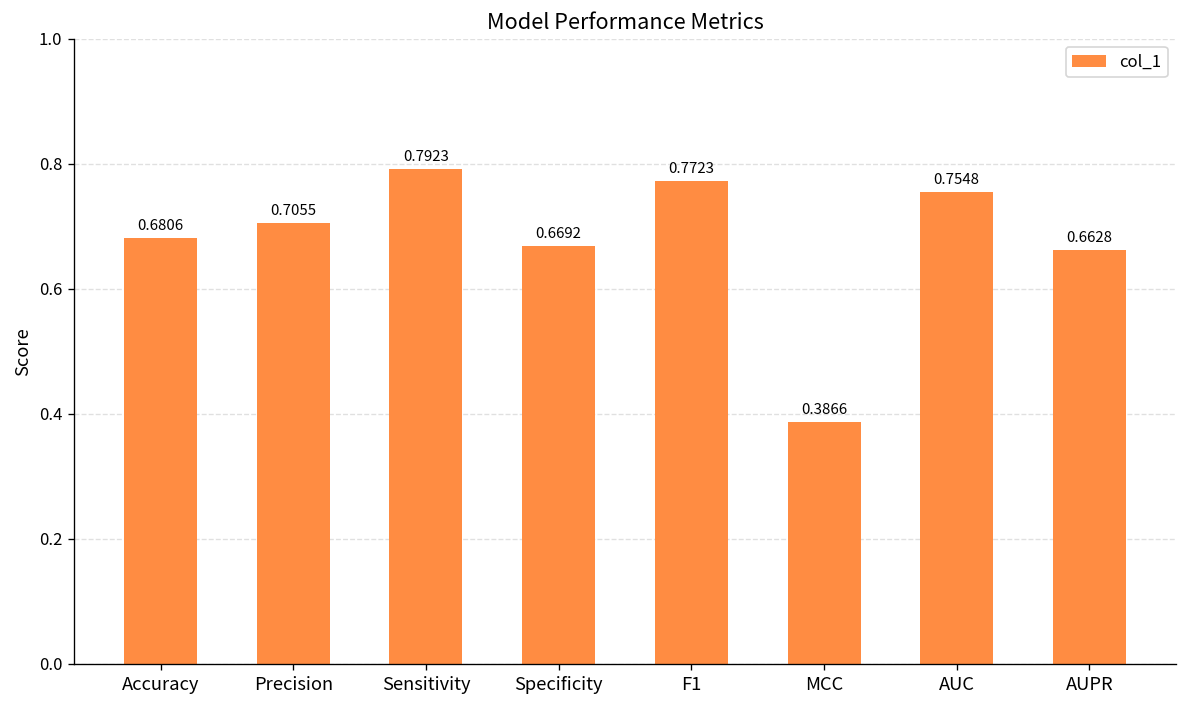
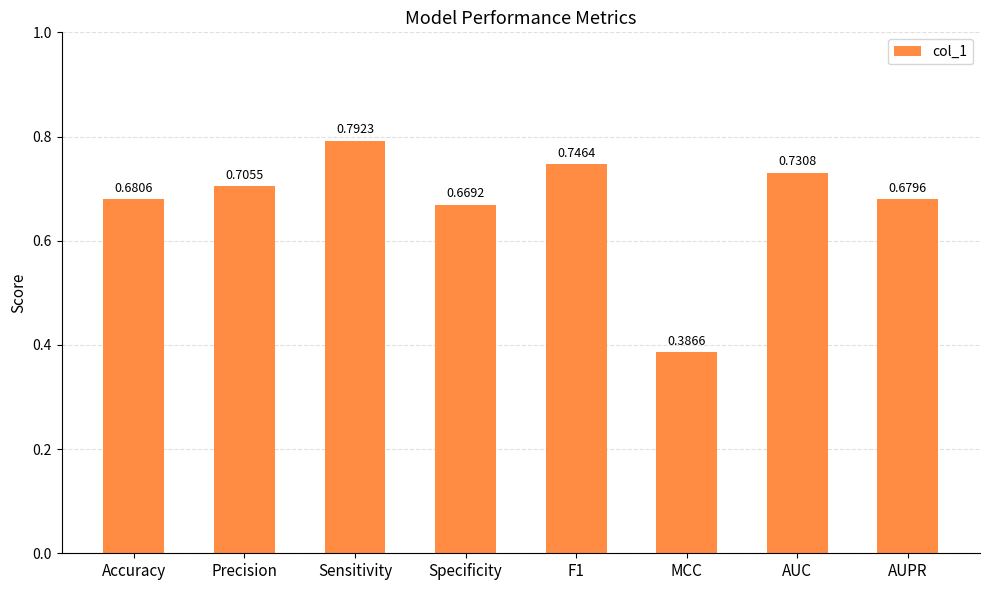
F1: 0.7723 -> 0.7464
AUC: 0.7548 -> 0.7308
AUPR: 0.6628 -> 0.6796
